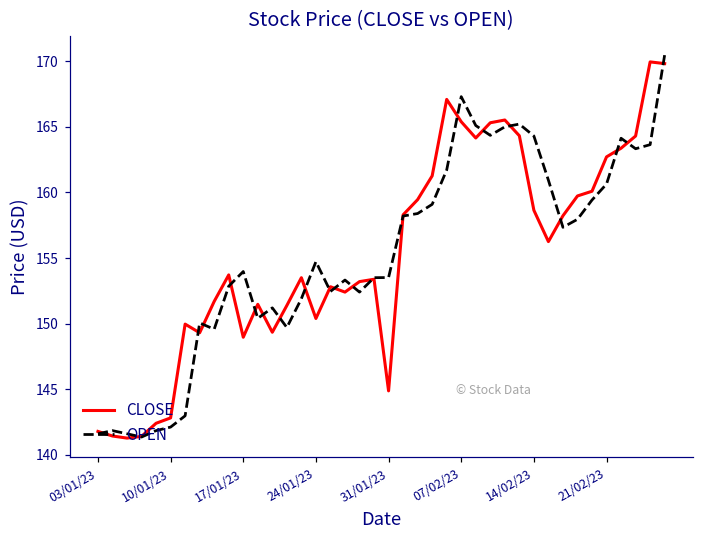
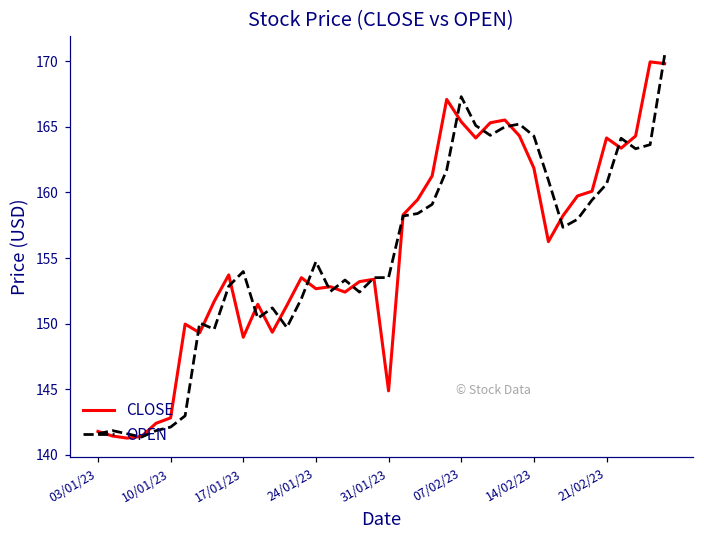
CLOSE, 24/01/23: 150.4 -> 152.7
CLOSE, 14/02/23: 158.6 -> 161.9
CLOSE, 21/02/23: 162.7 -> 164.2
